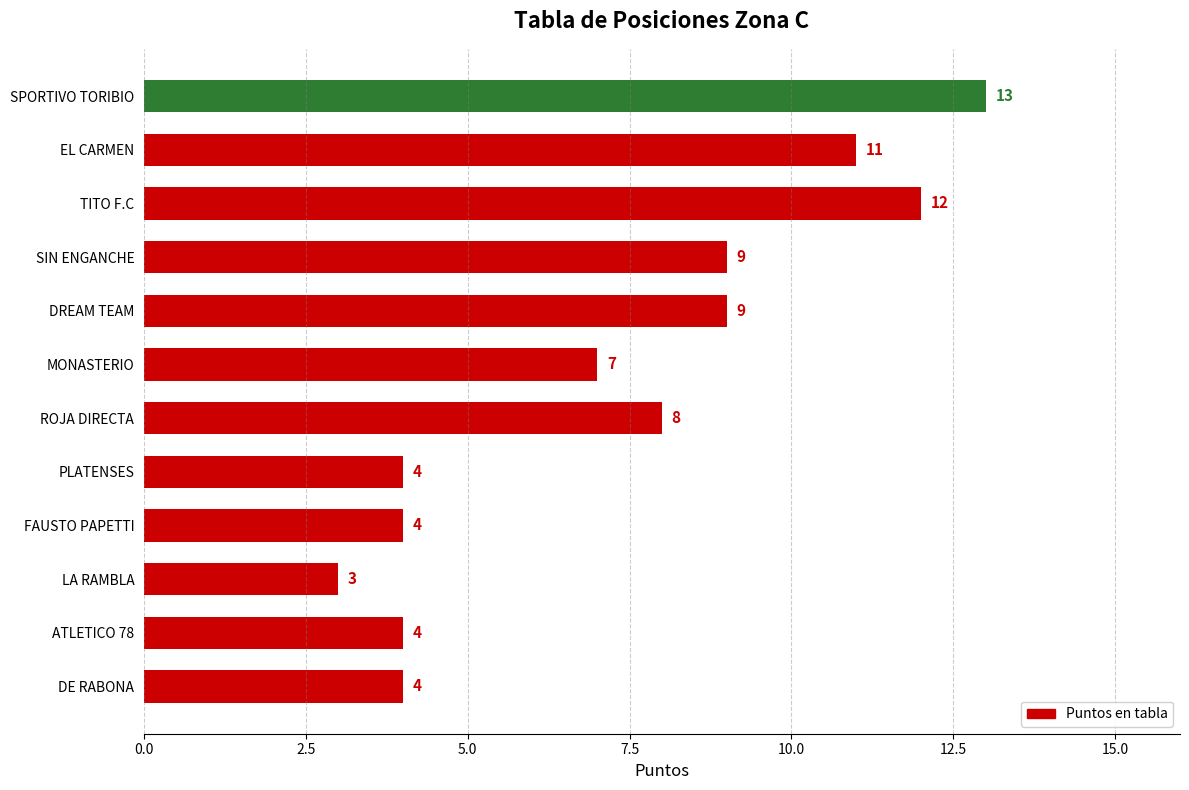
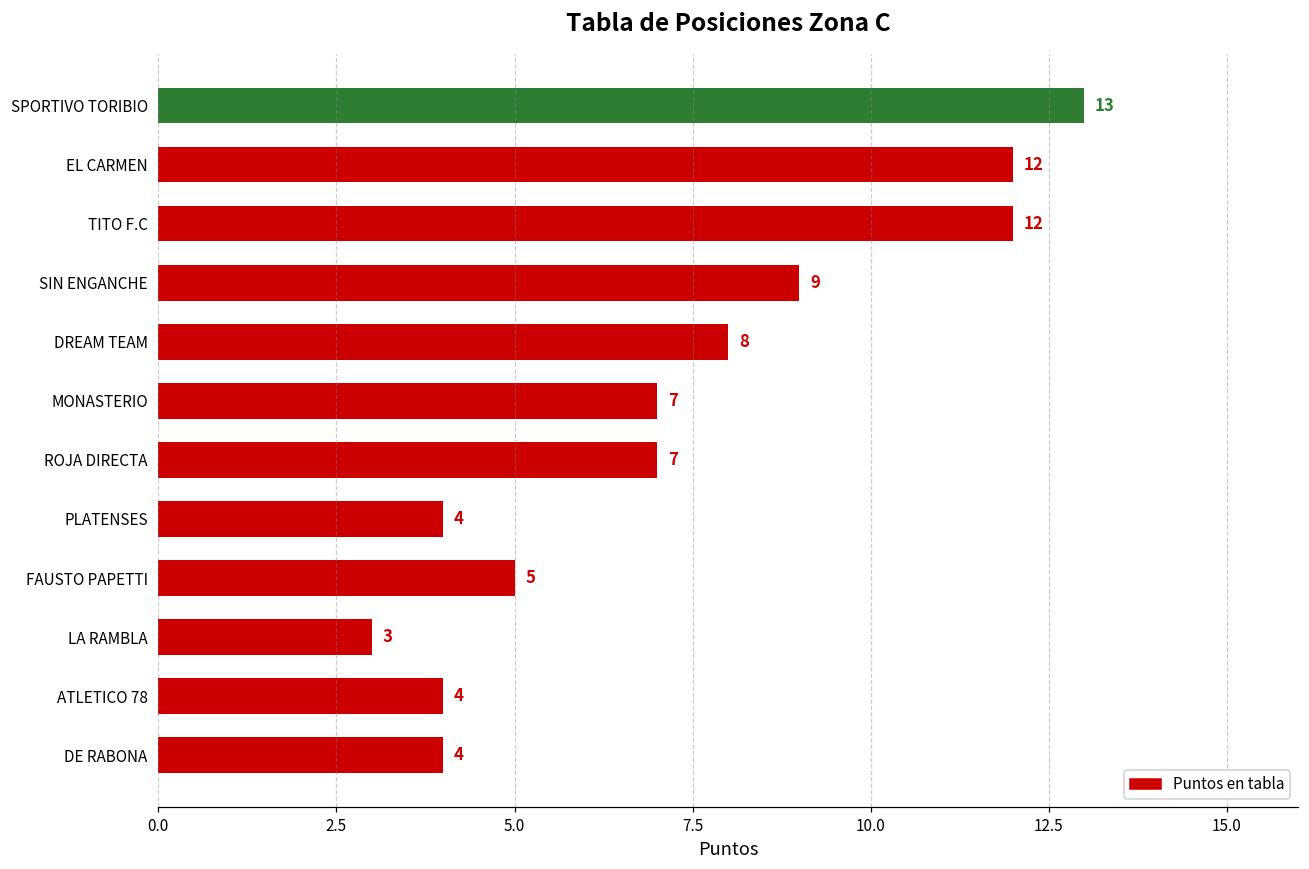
EL CARMEN: 11 -> 12
DREAM TEAM: 9 -> 8
ROJA DIRECTA: 8 -> 7
FAUSTO PAPETTI: 4 -> 5
